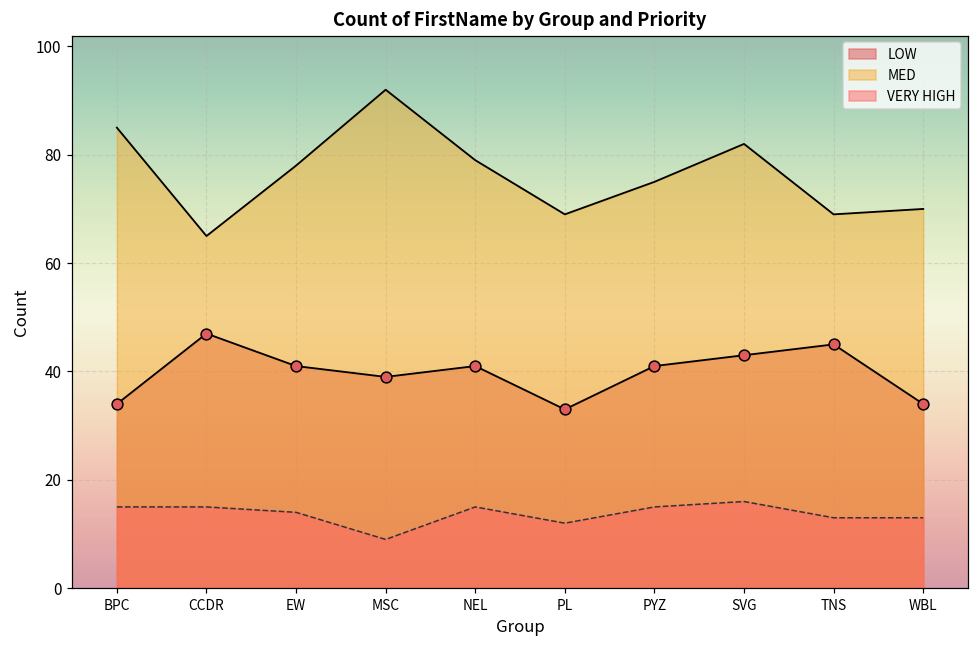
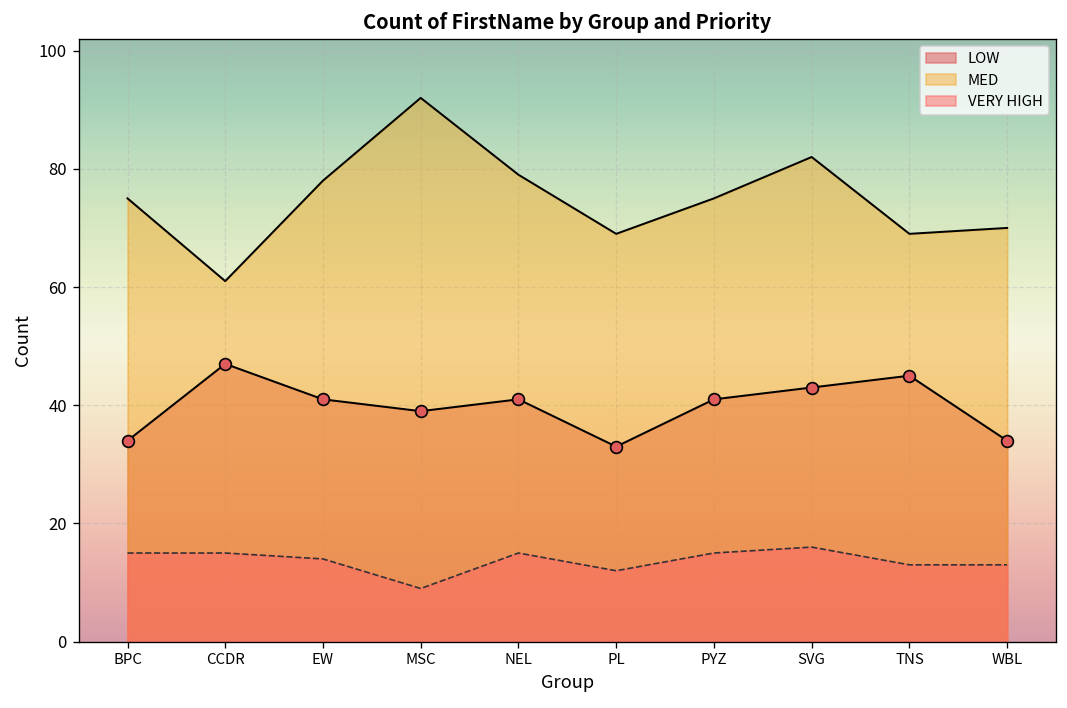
MED, BPC: 85 -> 75
MED, CCDR: 65 -> 61
